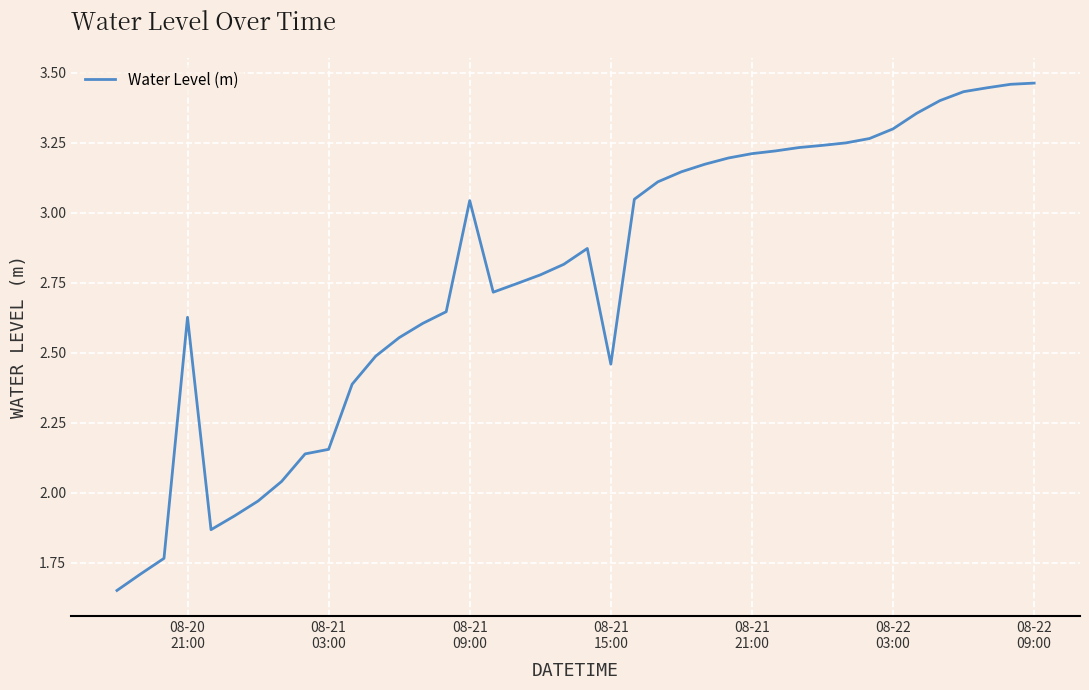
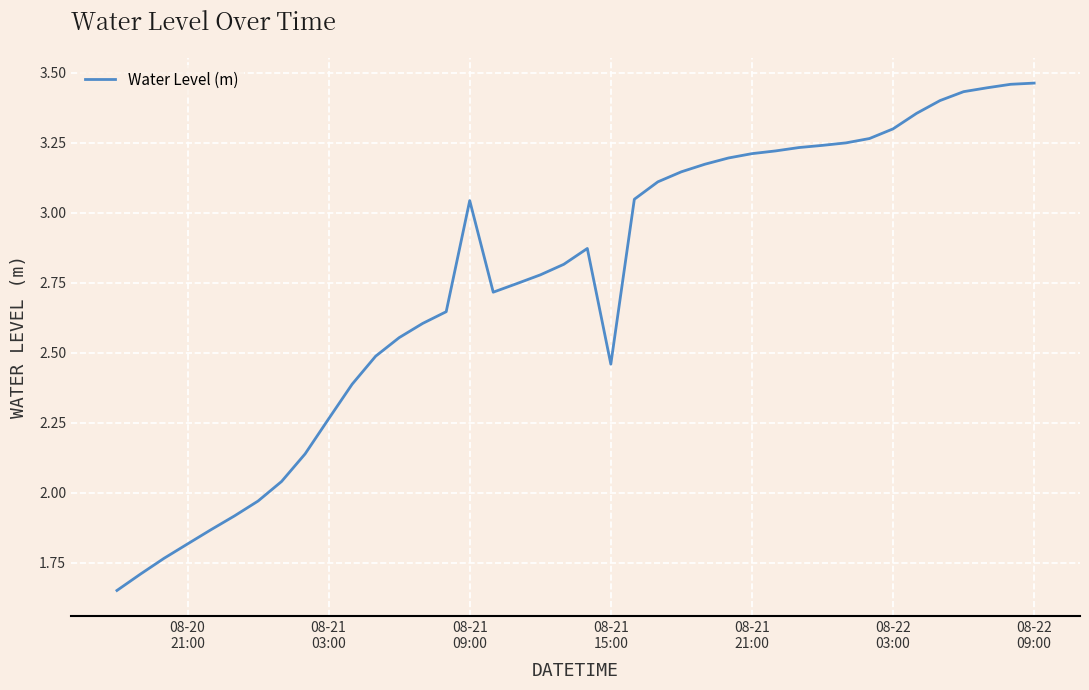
08-20 21:00: 2.63 -> 1.82
08-21 03:00: 2.16 -> 2.26
